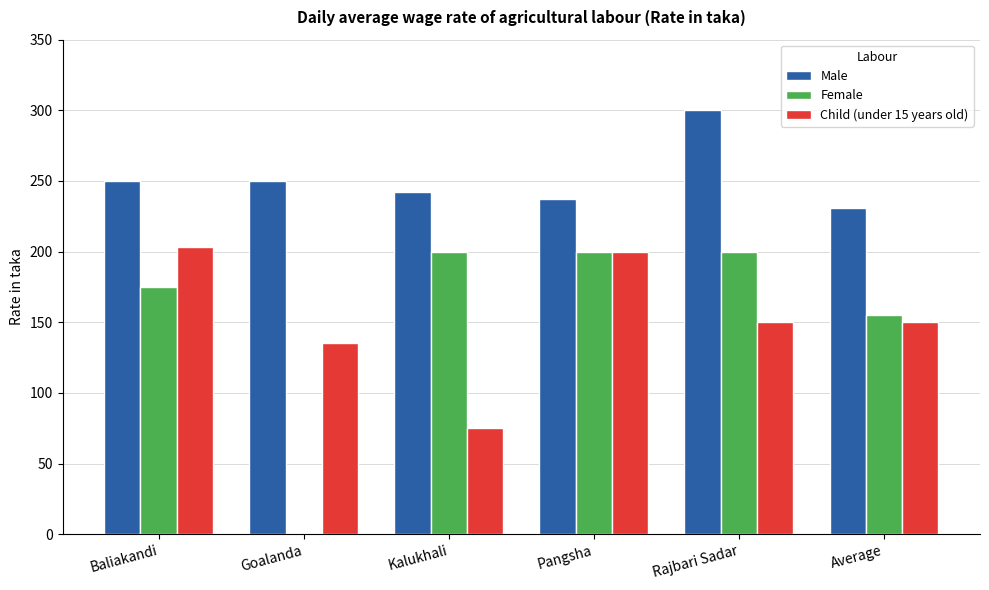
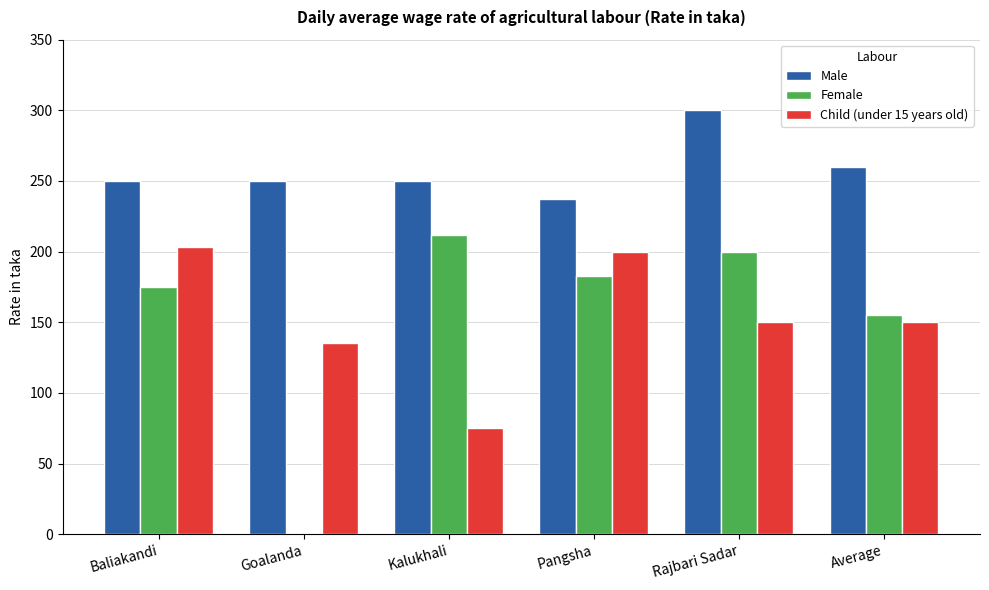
Male, Kalukhali: 242 -> 250
Female, Kalukhali: 200 -> 212
Female, Pangsha: 200 -> 183
Male, Average: 231 -> 260
